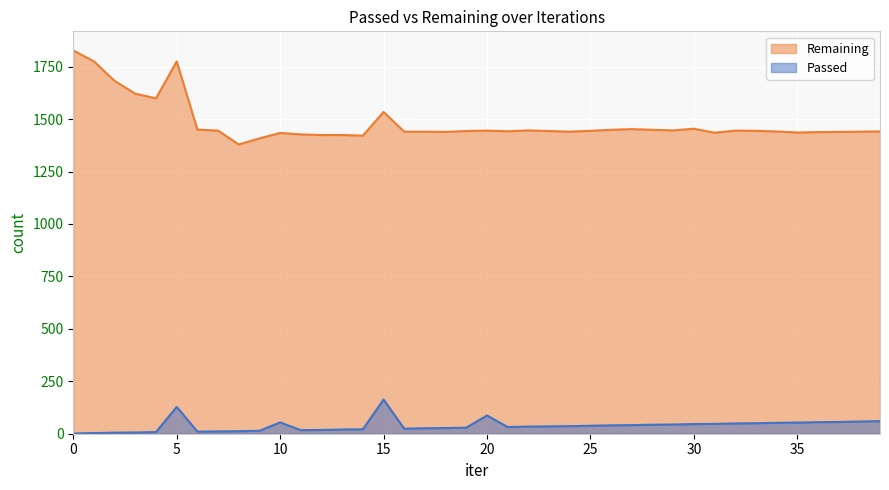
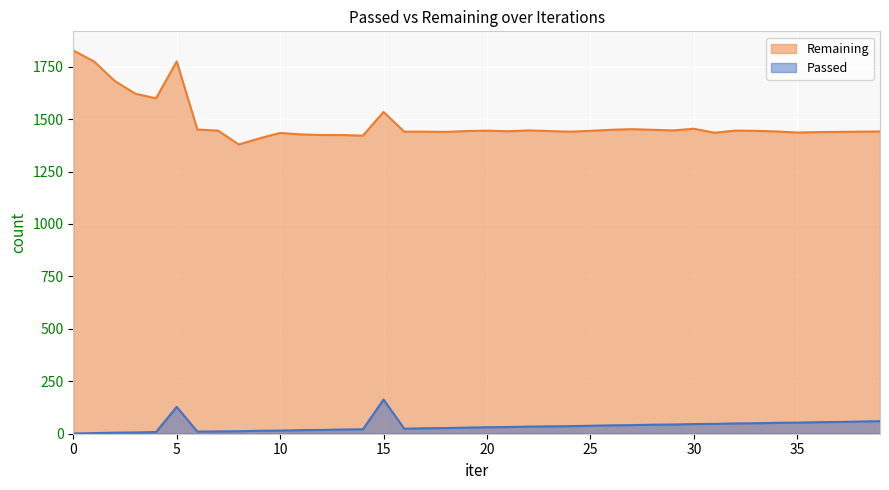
Passed, 10: 50 -> 20
Passed, 20: 90 -> 30
